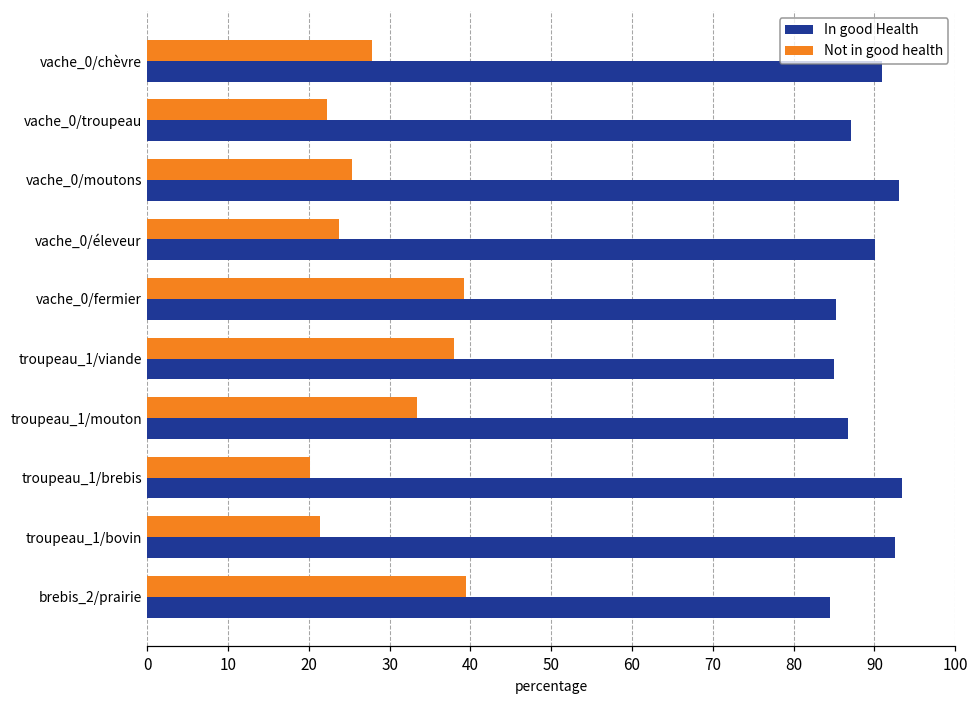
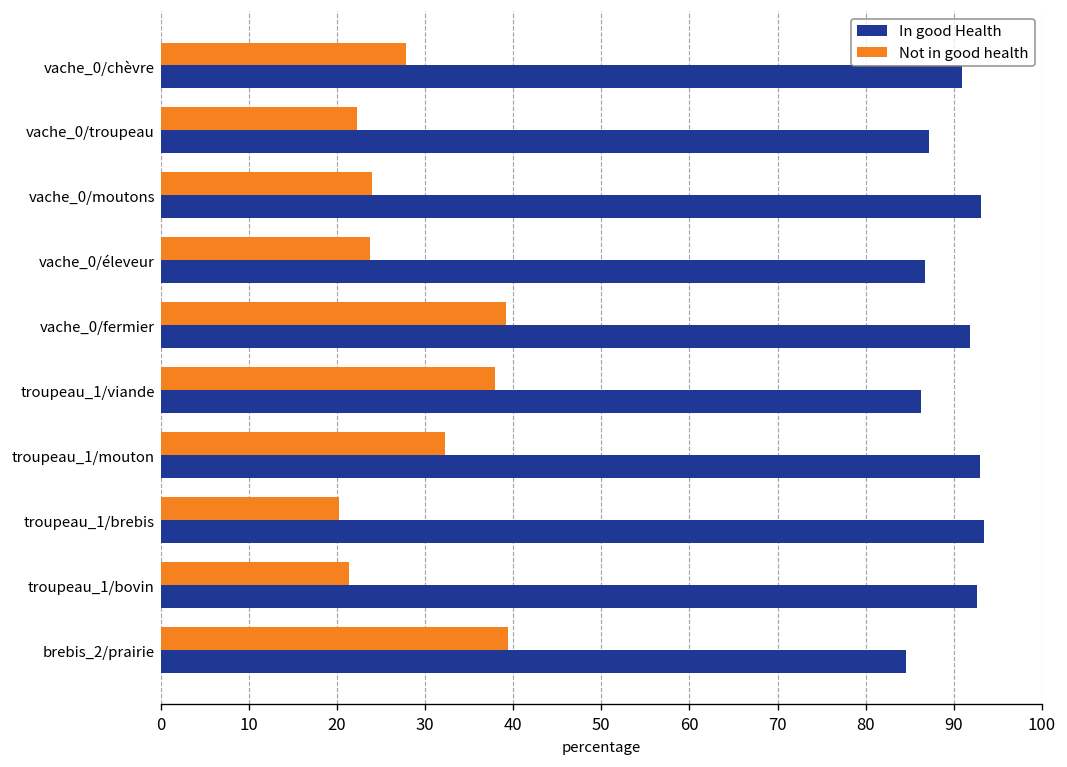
Not in good health, vache_0/moutons: 25 -> 24
In good Health, vache_0/éleveur: 90 -> 87
In good Health, vache_0/fermier: 85 -> 92
In good Health, troupeau_1/viande: 85 -> 86
Not in good health, troupeau_1/mouton: 33 -> 32
In good Health, troupeau_1/mouton: 87 -> 93
